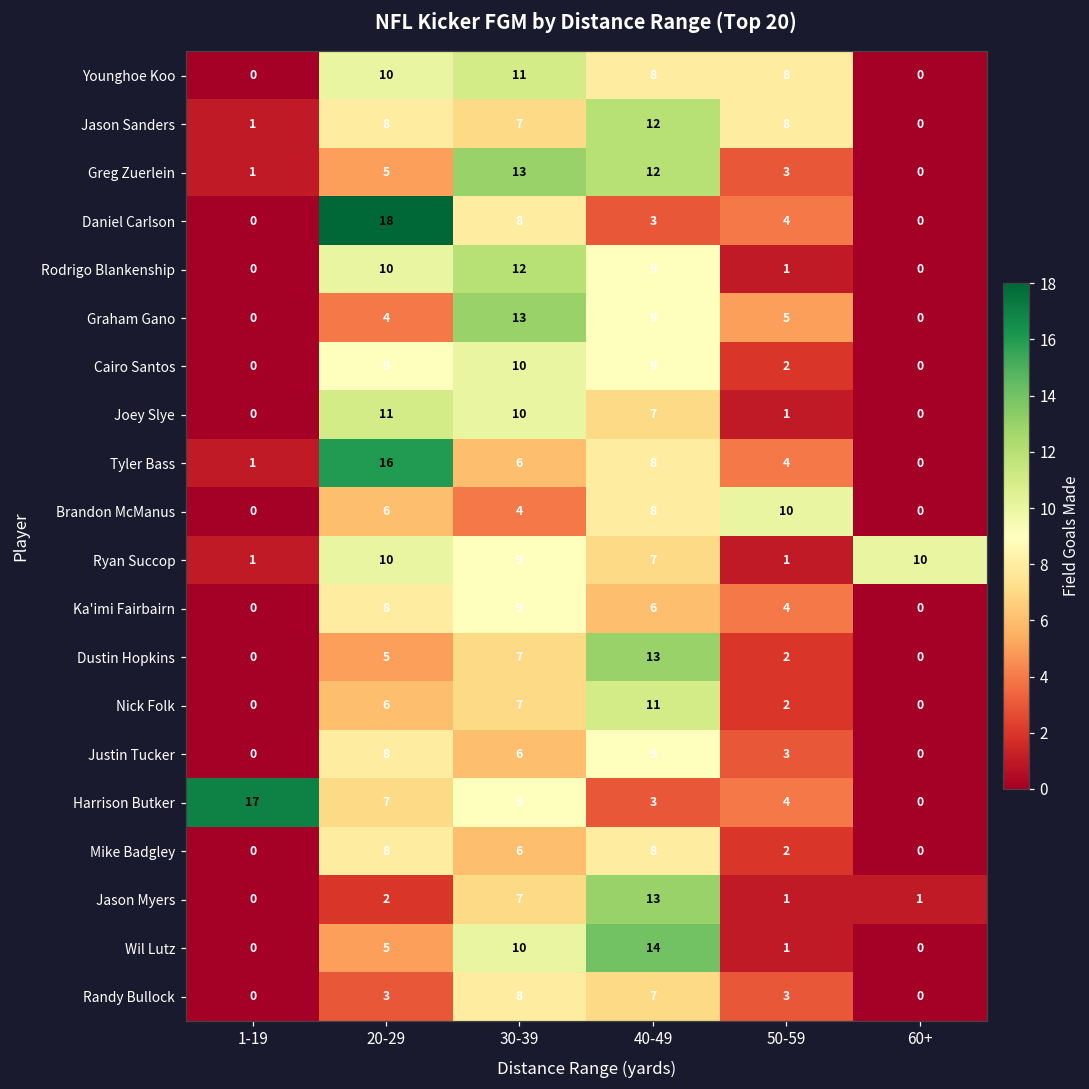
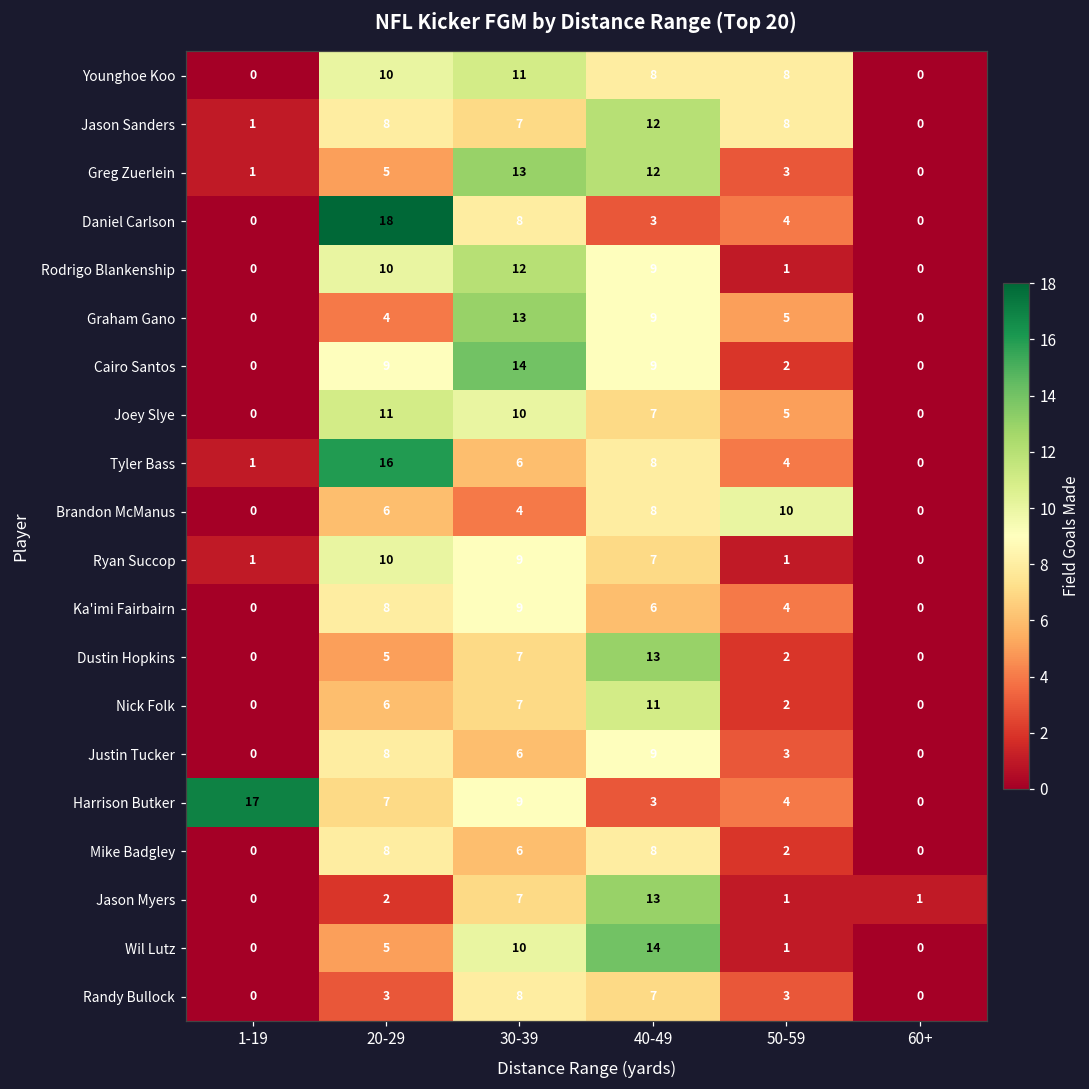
Cairo Santos, 30-39: 10 -> 14
Joey Slye, 50-59: 1 -> 5
Ryan Succop, 60+: 10 -> 0
